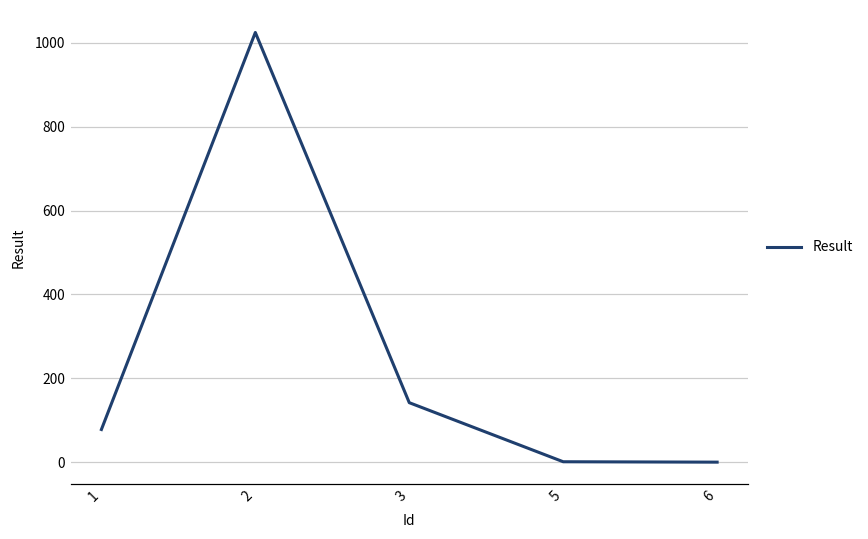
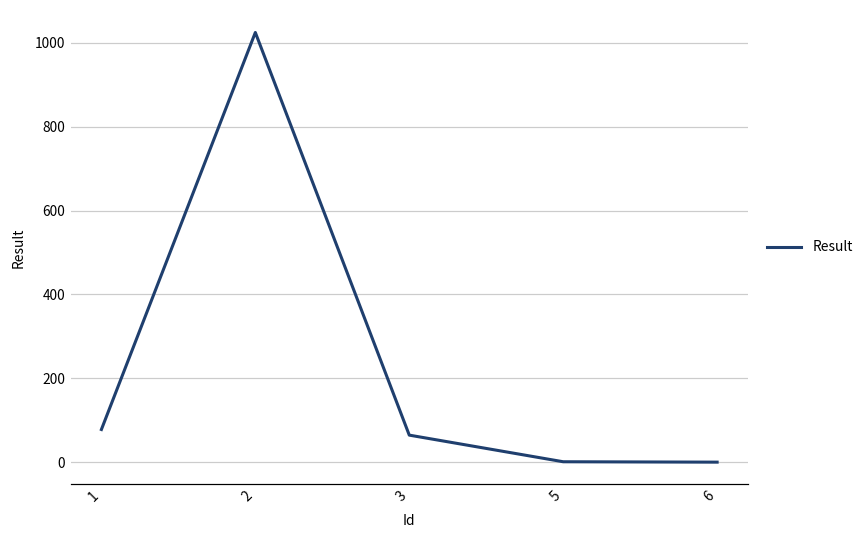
3: 140 -> 70
